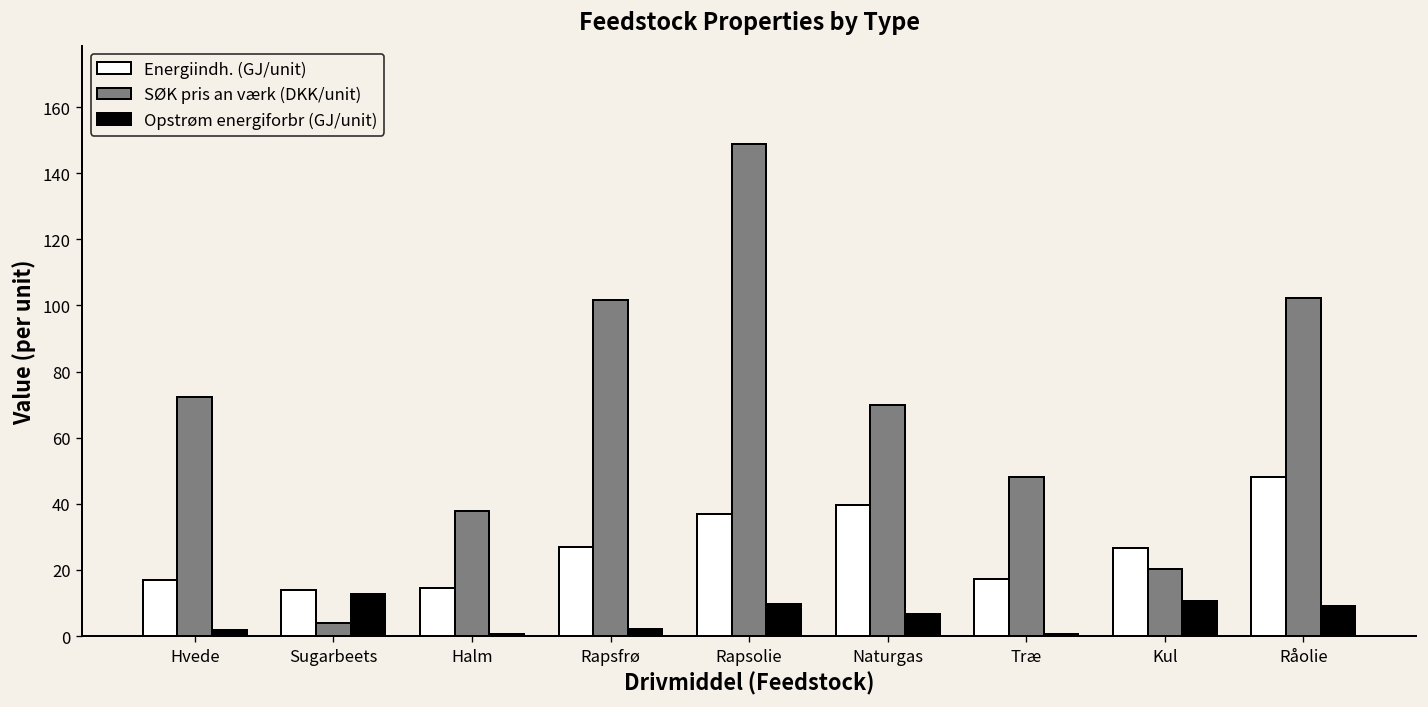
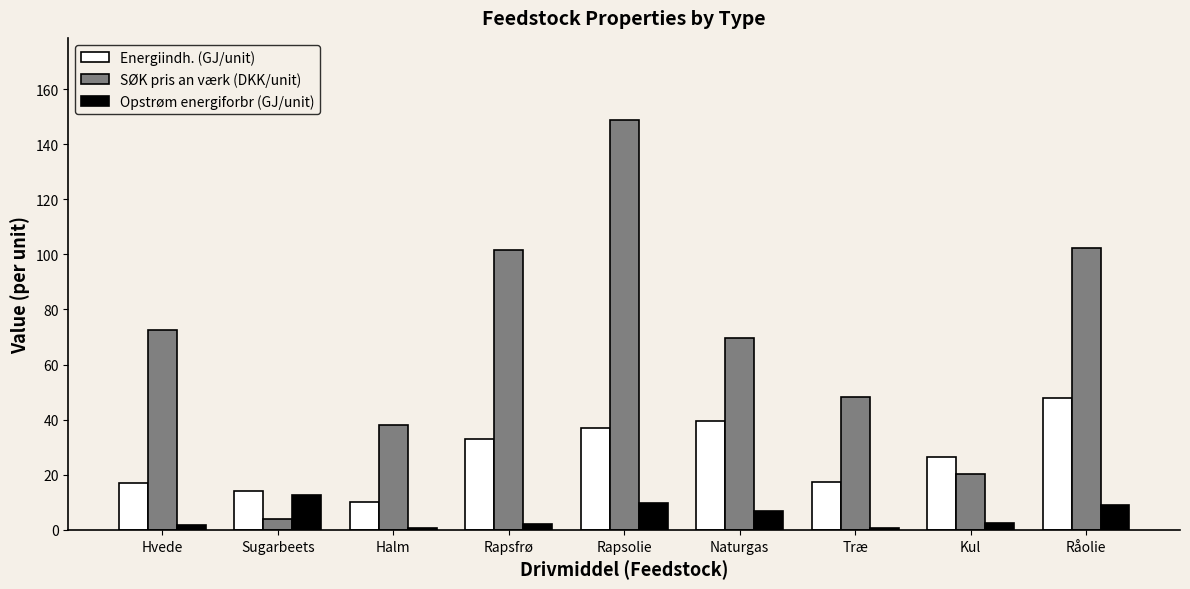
Energiindh. (GJ/unit), Halm: 15 -> 10
Energiindh. (GJ/unit), Rapsfrø: 27 -> 33
Opstrøm energiforbr (GJ/unit), Kul: 11 -> 2
